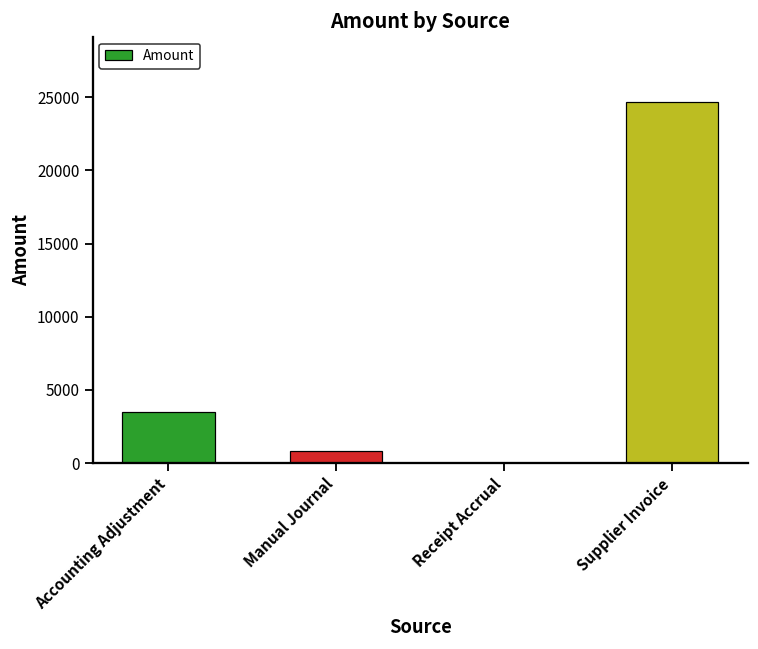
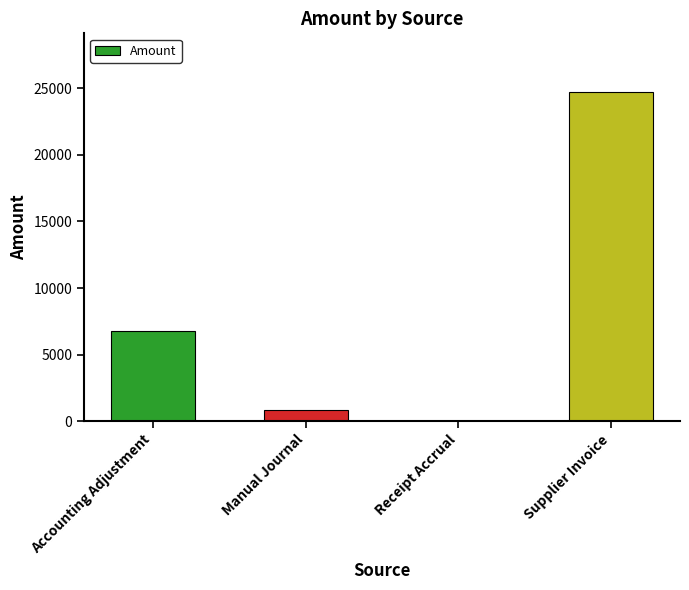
Accounting Adjustment: 3500 -> 6700
